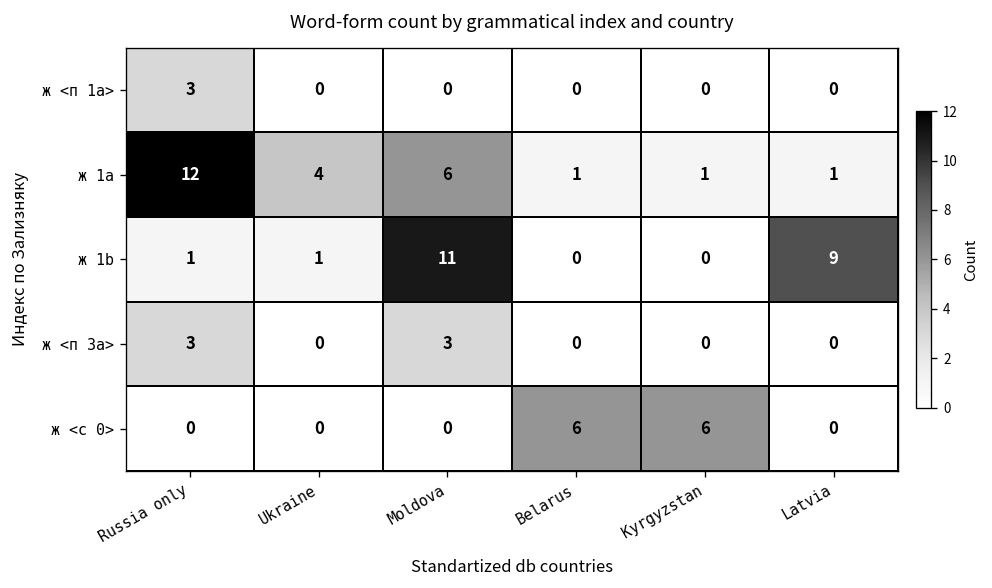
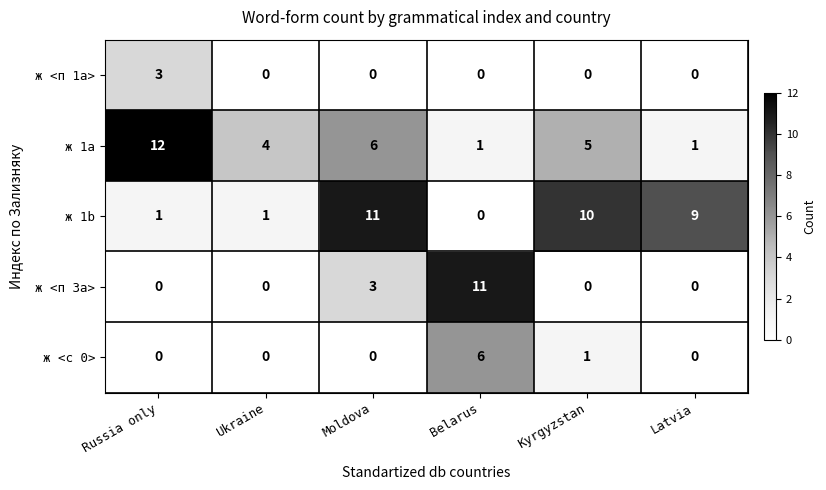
ж 1a, Kyrgyzstan: 1 -> 5
ж 1b, Kyrgyzstan: 0 -> 10
ж <п 3a>, Russia only: 3 -> 0
ж <п 3a>, Belarus: 0 -> 11
ж <с 0>, Kyrgyzstan: 6 -> 1
